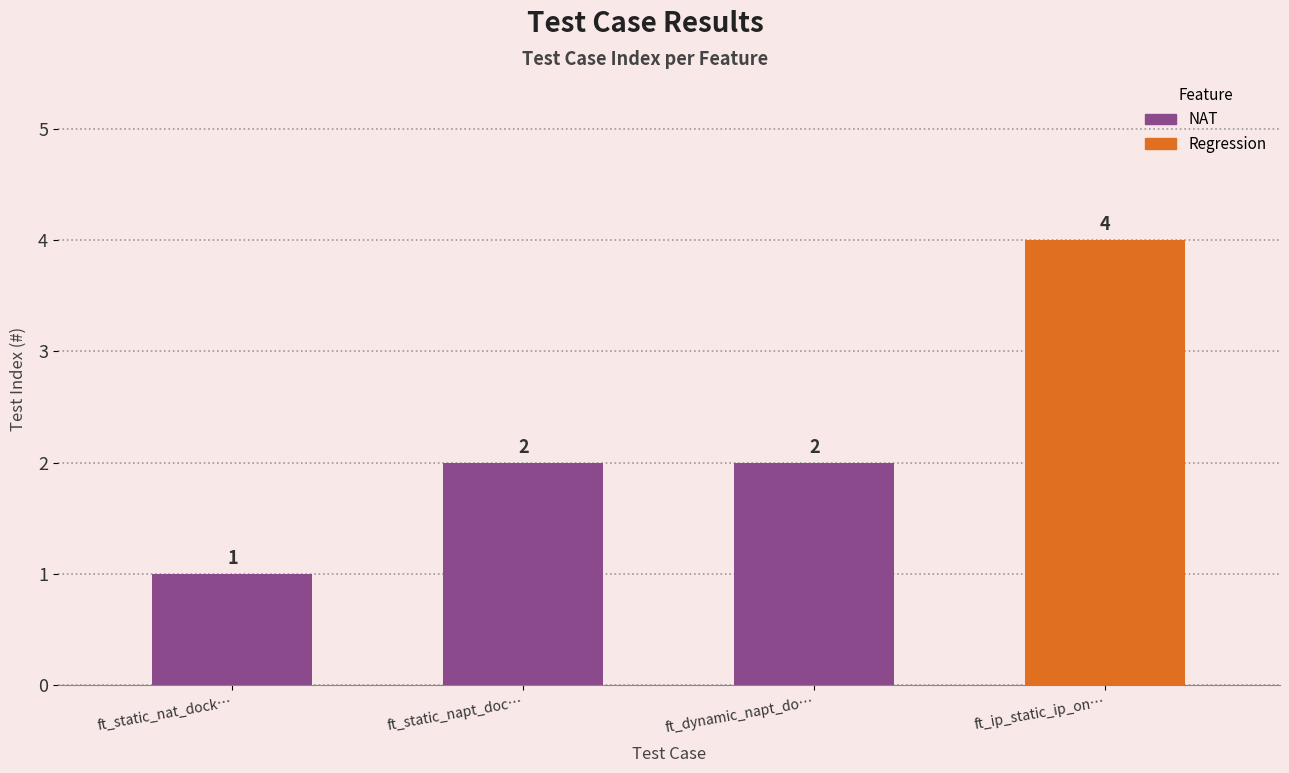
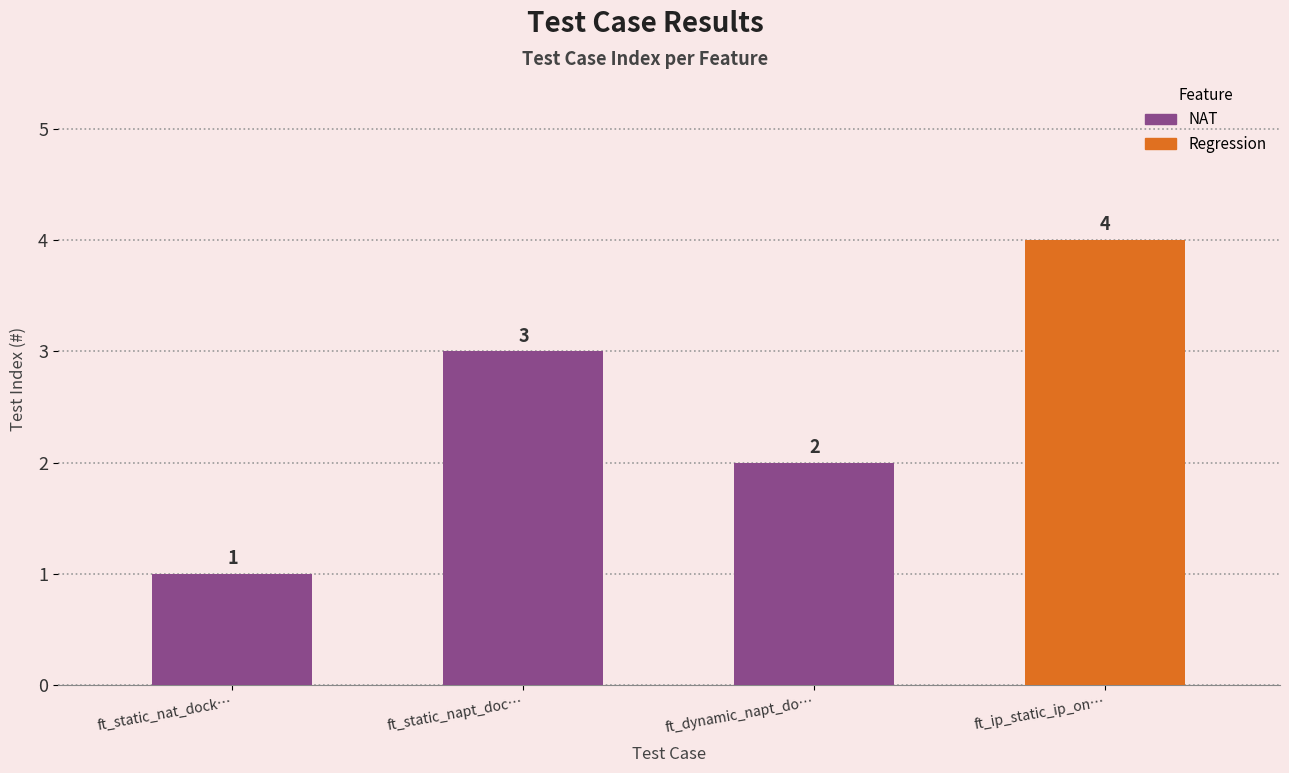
ft_static_napt_doc…: 2 -> 3
